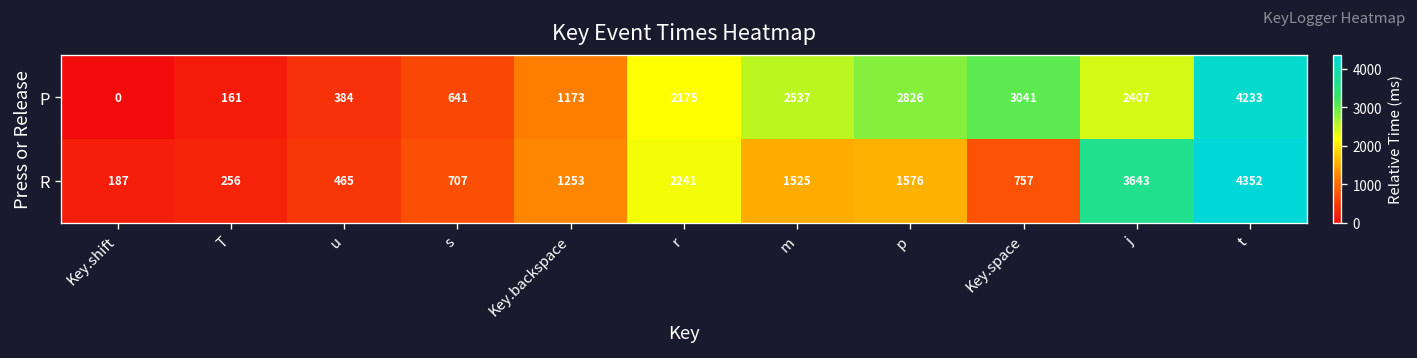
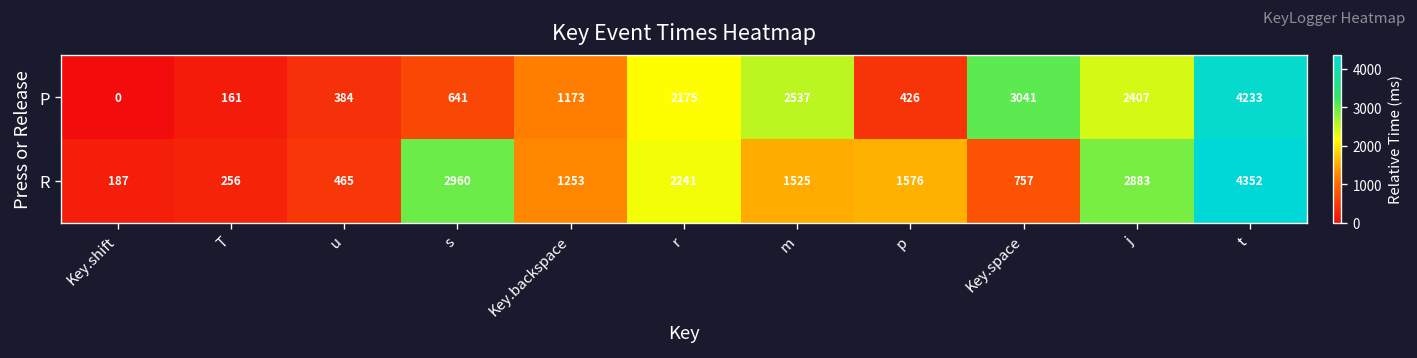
P, p: 2826 -> 426
R, s: 707 -> 2960
R, j: 3643 -> 2883
